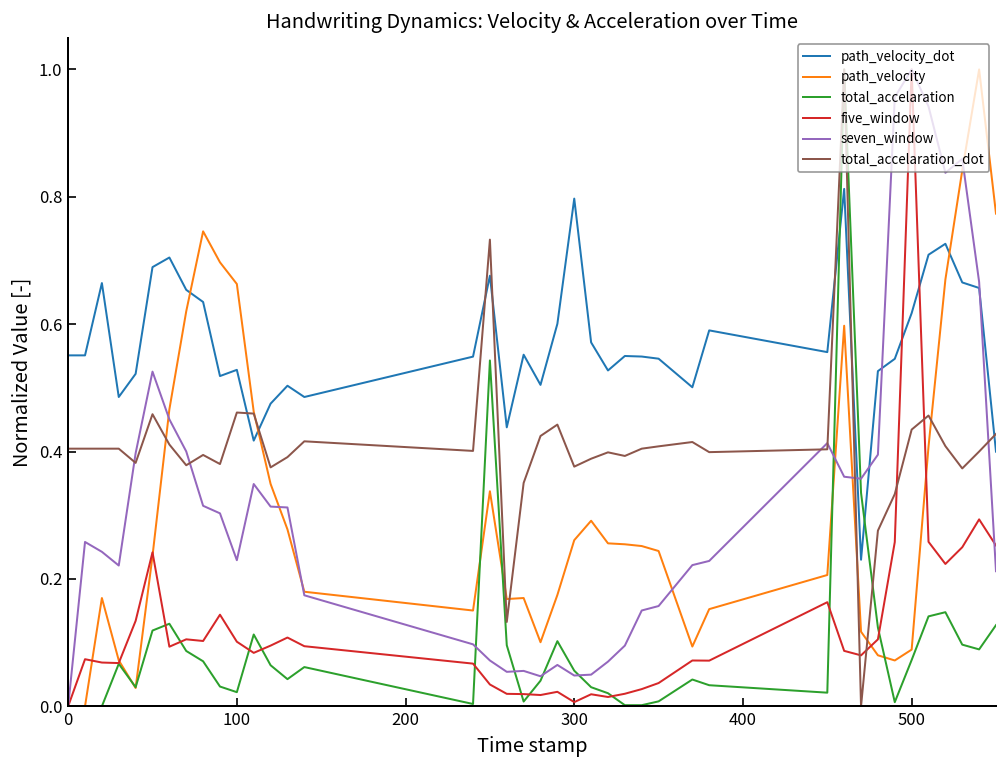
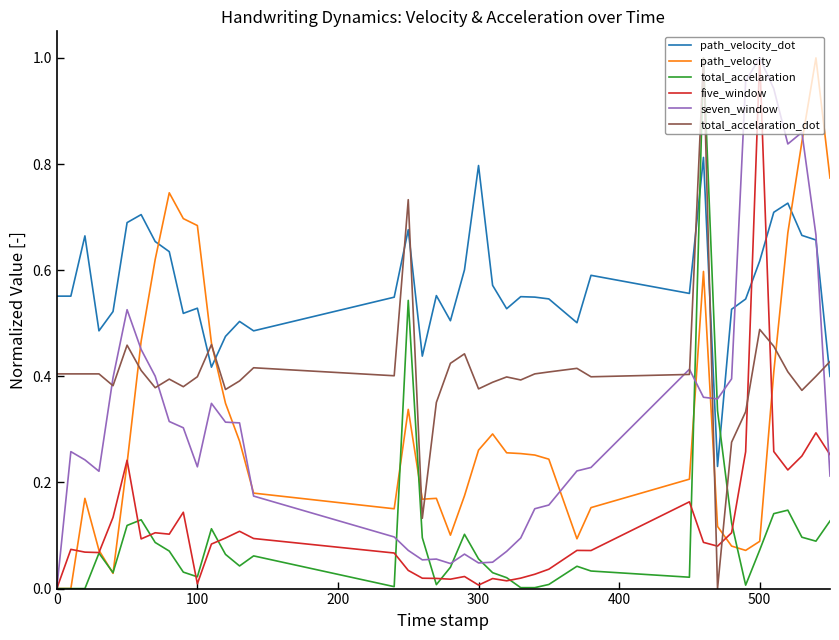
path_velocity, 100: 0.66 -> 0.68
five_window, 100: 0.10 -> 0.01
total_accelaration_dot, 100: 0.46 -> 0.40
total_accelaration_dot, 500: 0.43 -> 0.49
